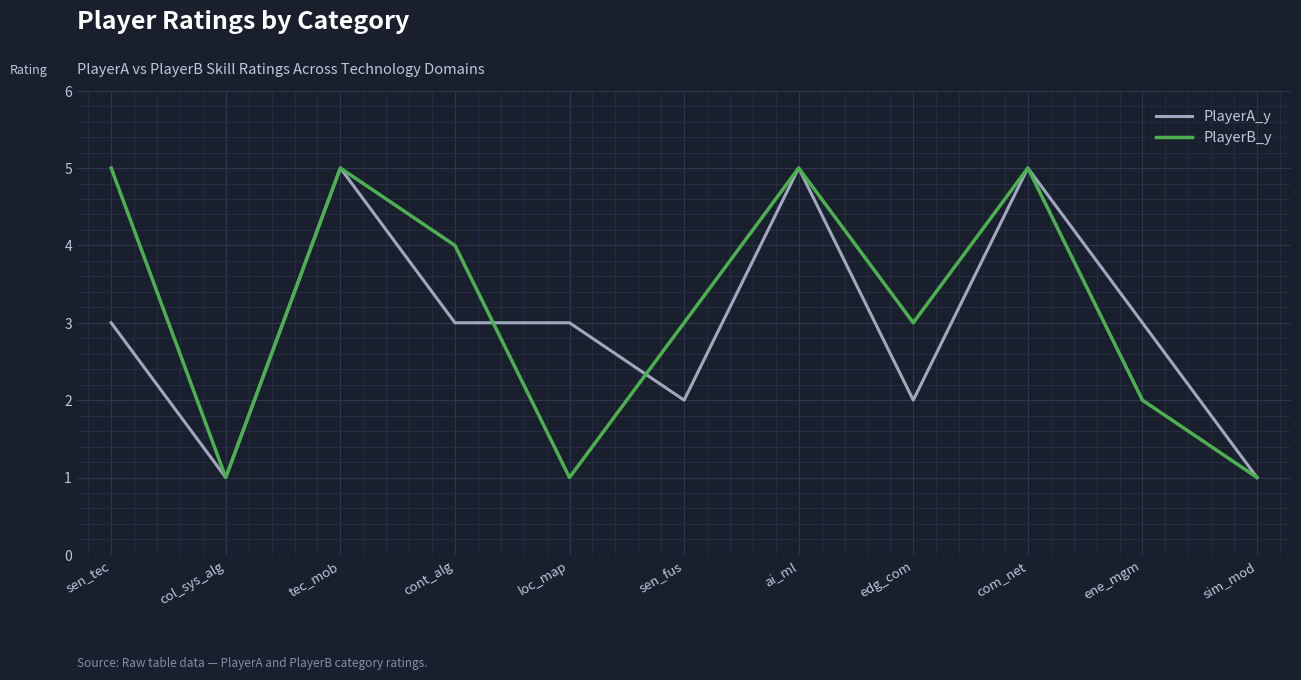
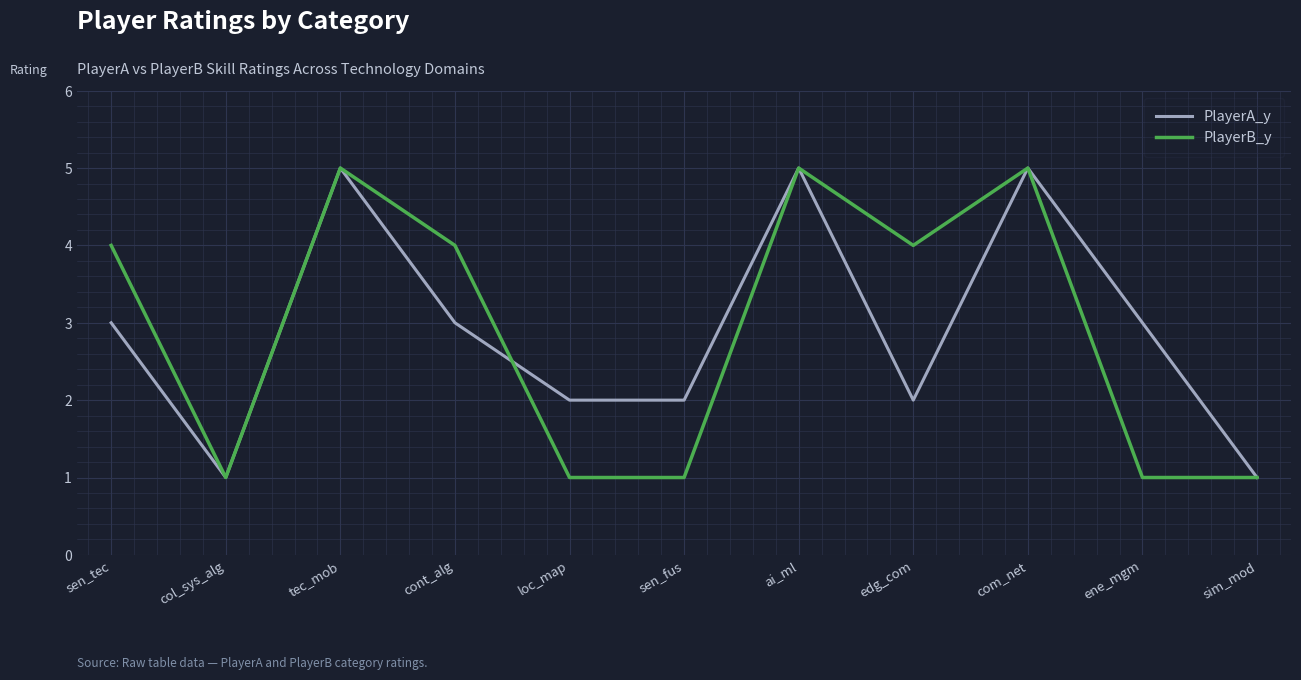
PlayerB_y, sen_tec: 5 -> 4
PlayerA_y, loc_map: 3 -> 2
PlayerB_y, sen_fus: 3 -> 1
PlayerB_y, edg_com: 3 -> 4
PlayerB_y, ene_mgm: 2 -> 1
